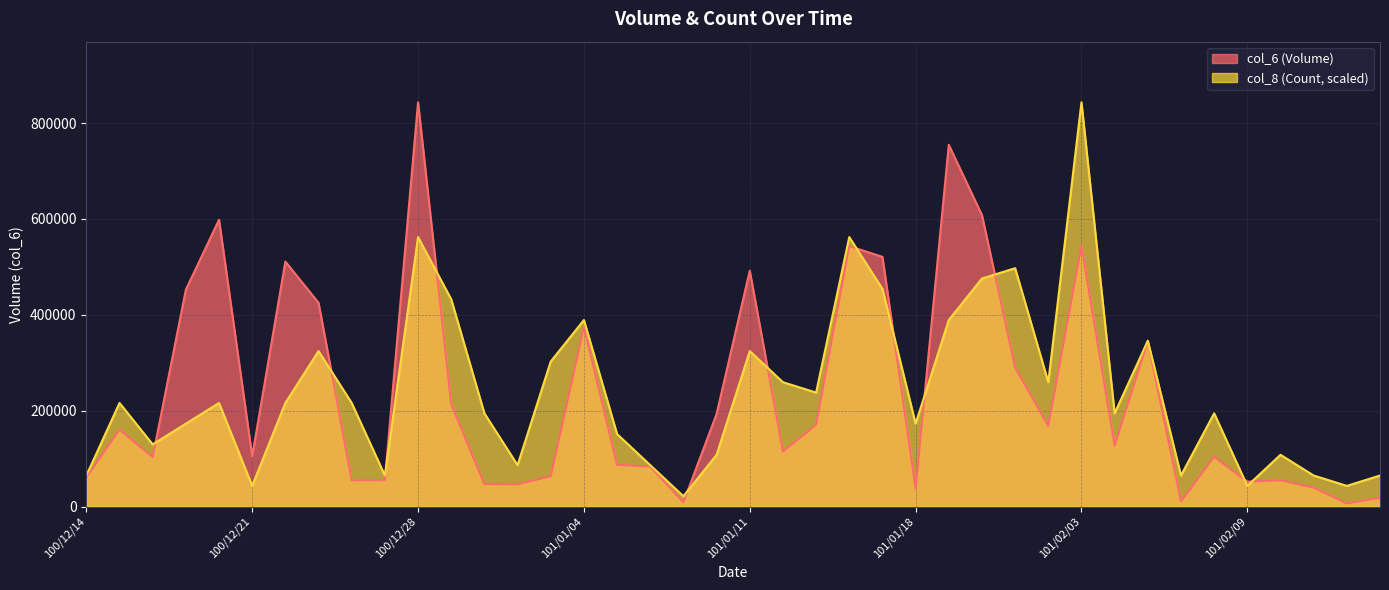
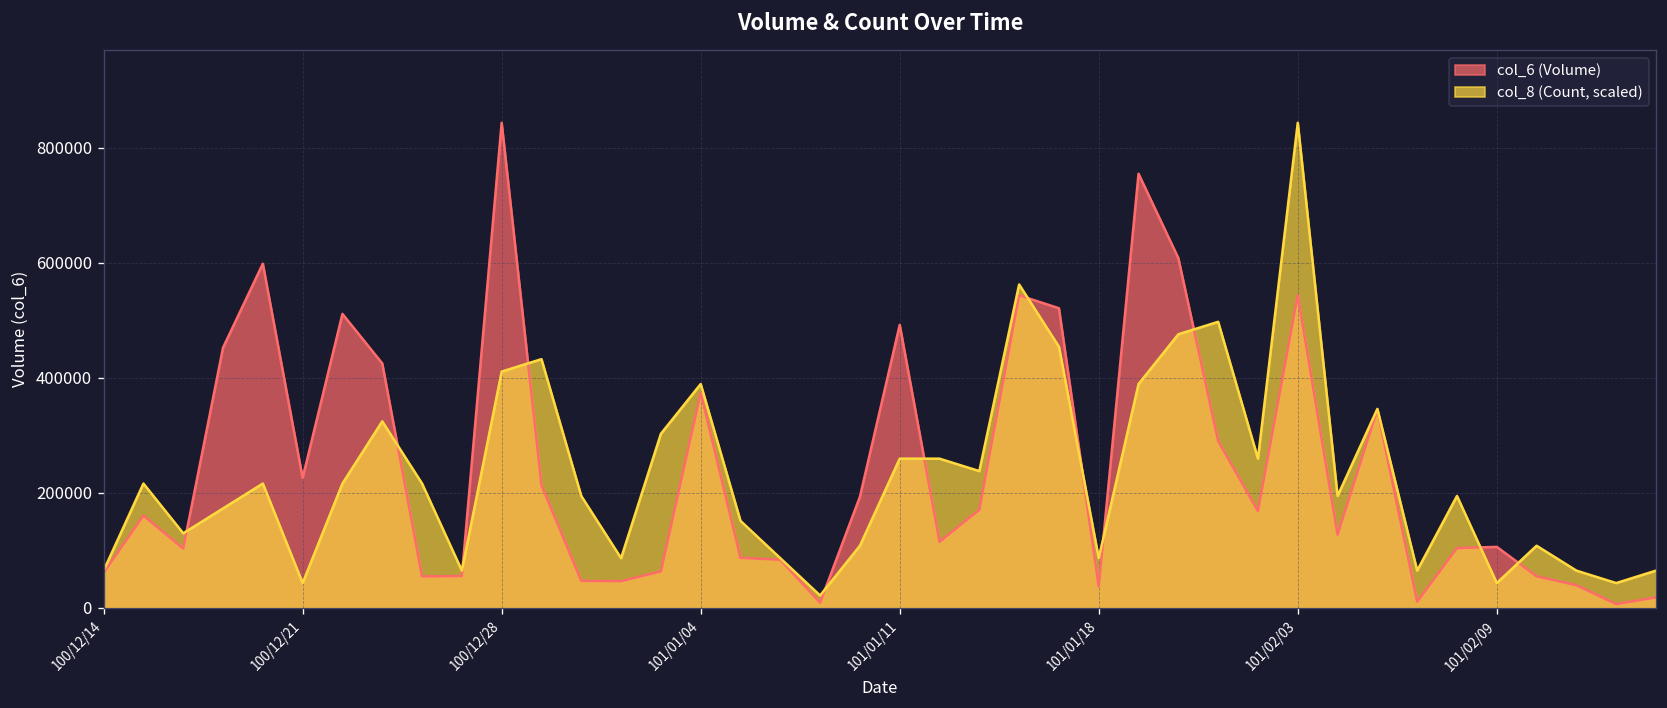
col_6 (Volume), 100/12/21: 110000 -> 230000
col_8 (Count, scaled), 100/12/28: 560000 -> 410000
col_8 (Count, scaled), 101/01/11: 320000 -> 260000
col_8 (Count, scaled), 101/01/18: 170000 -> 90000
col_6 (Volume), 101/02/09: 50000 -> 110000
